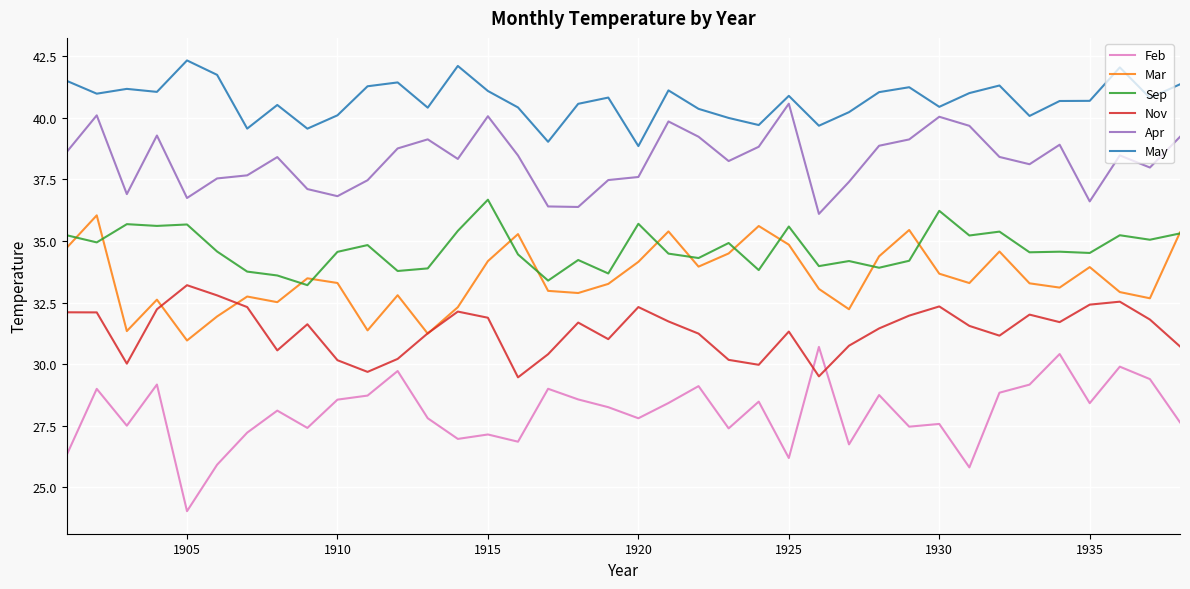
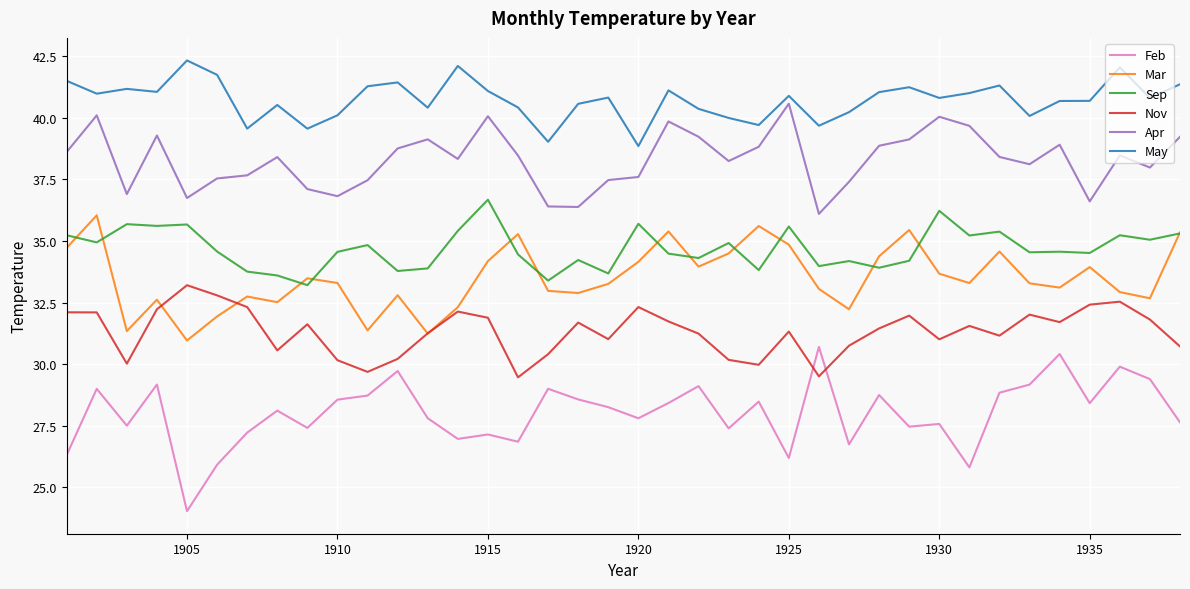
Nov, 1930: 32.3 -> 31.0
May, 1930: 40.4 -> 40.8
